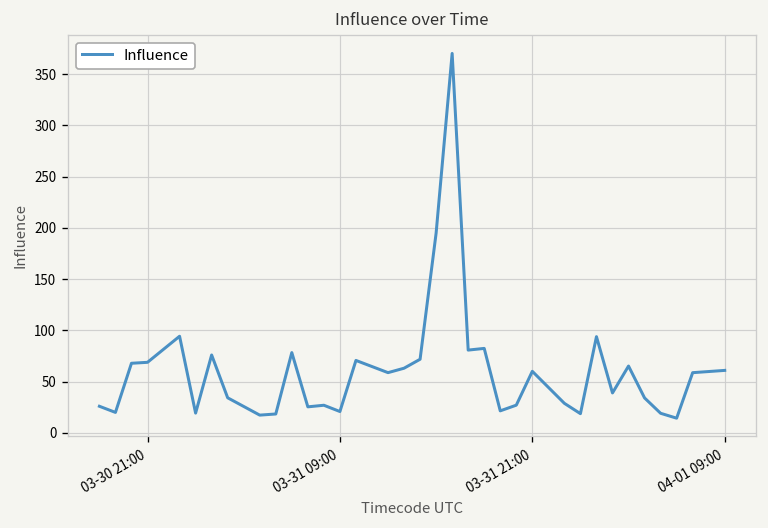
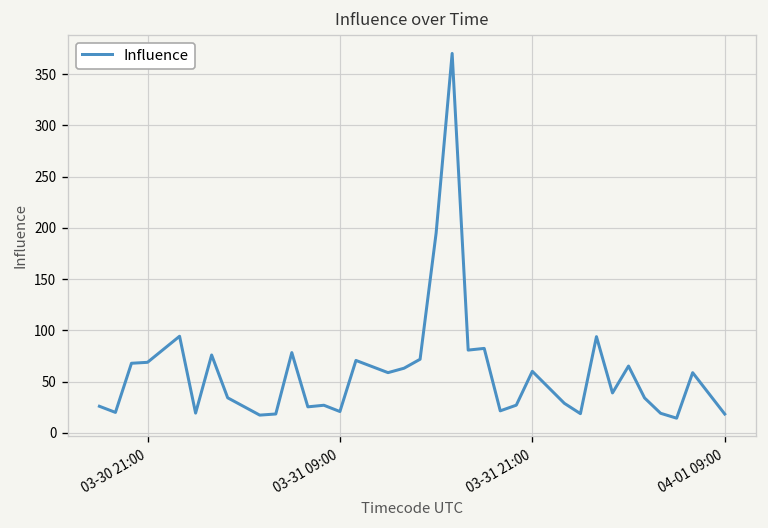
04-01 09:00: 60 -> 20
